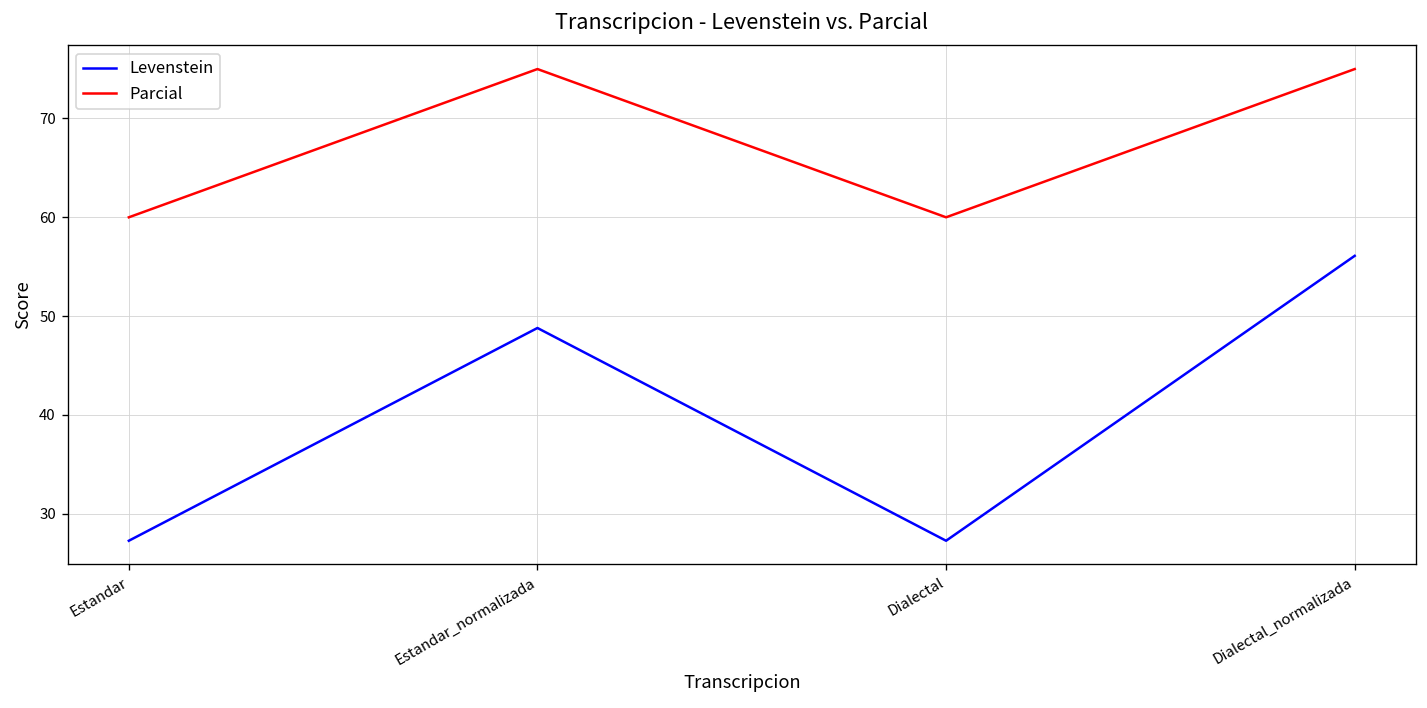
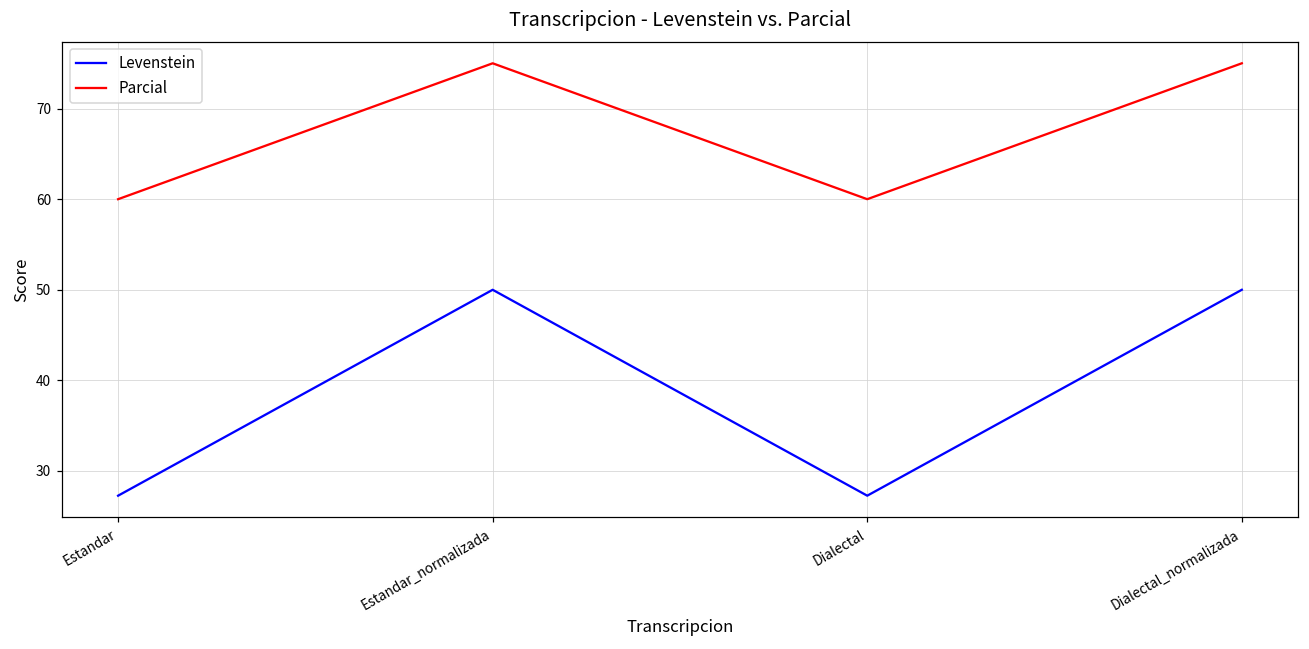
Levenstein, Estandar_normalizada: 49 -> 50
Levenstein, Dialectal_normalizada: 56 -> 50
